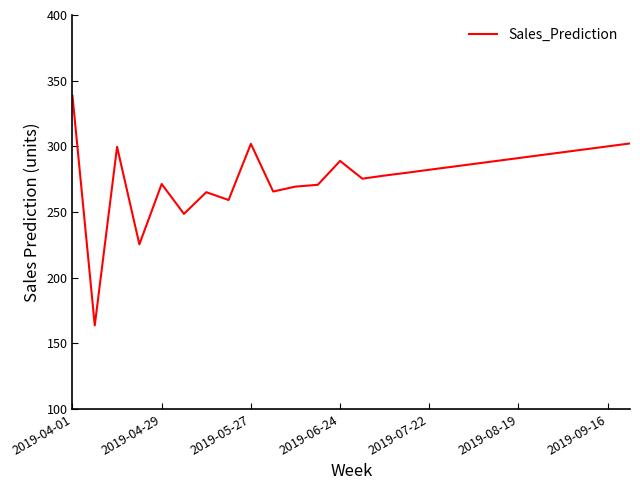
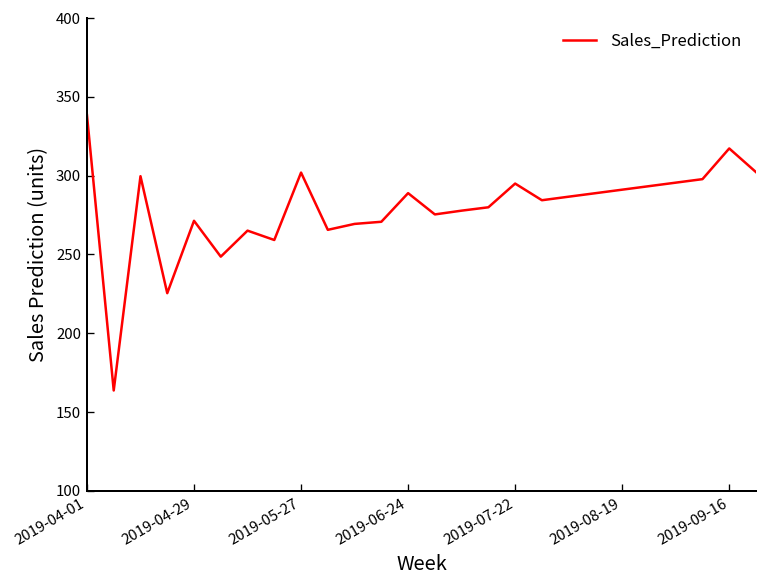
2019-07-22: 282 -> 295
2019-09-16: 300 -> 317
